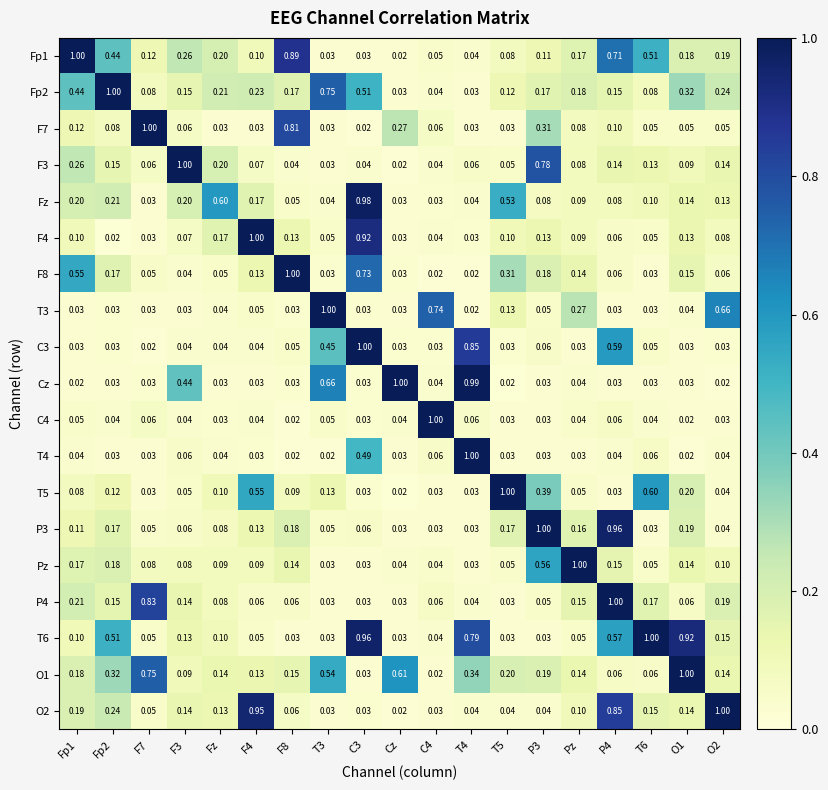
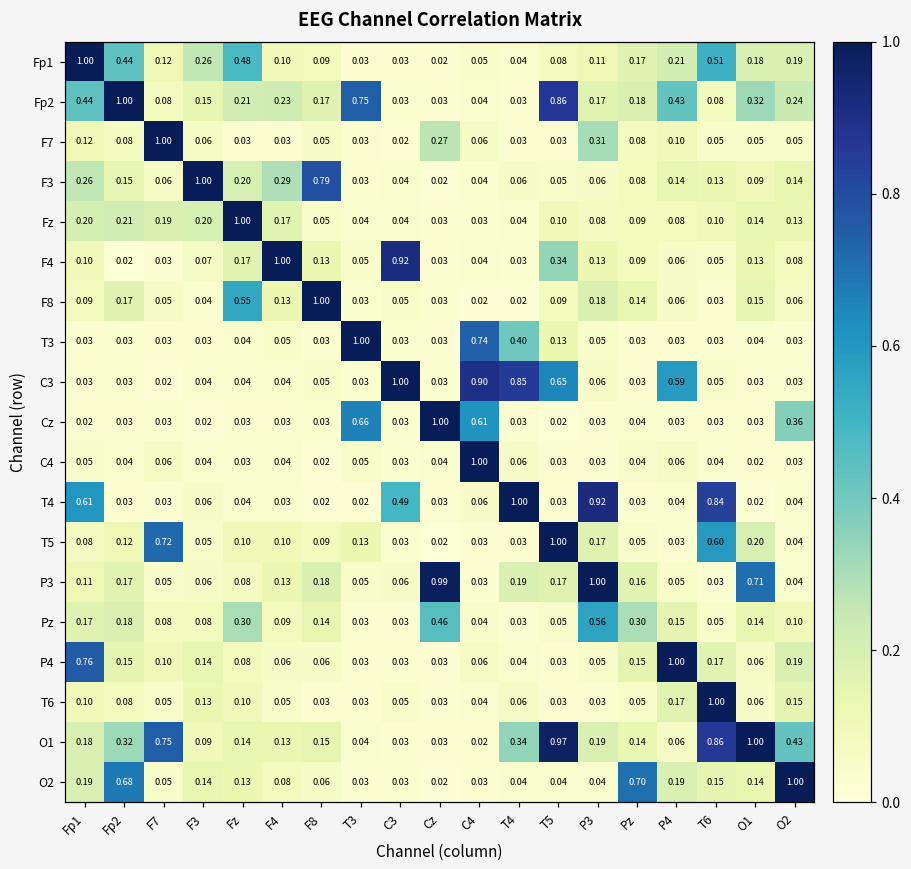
Fp1, Fz: 0.20 -> 0.48
Fp1, F8: 0.89 -> 0.09
Fp1, P4: 0.71 -> 0.21
Fp2, C3: 0.51 -> 0.03
Fp2, T5: 0.12 -> 0.86
Fp2, P4: 0.15 -> 0.43
F7, F8: 0.81 -> 0.05
F3, F4: 0.07 -> 0.29
F3, F8: 0.04 -> 0.79
F3, P3: 0.78 -> 0.06
Fz, F7: 0.03 -> 0.19
Fz, Fz: 0.60 -> 1.00
Fz, C3: 0.98 -> 0.04
Fz, T5: 0.53 -> 0.10
F4, T5: 0.10 -> 0.34
F8, Fp1: 0.55 -> 0.09
F8, Fz: 0.05 -> 0.55
F8, C3: 0.73 -> 0.05
F8, T5: 0.31 -> 0.09
T3, T4: 0.02 -> 0.40
T3, Pz: 0.27 -> 0.03
T3, O2: 0.66 -> 0.03
C3, T3: 0.45 -> 0.03
C3, C4: 0.03 -> 0.90
C3, T5: 0.03 -> 0.65
Cz, F3: 0.44 -> 0.02
Cz, C4: 0.04 -> 0.61
Cz, T4: 0.99 -> 0.03
Cz, O2: 0.02 -> 0.36
T4, Fp1: 0.04 -> 0.61
T4, P3: 0.03 -> 0.92
T4, T6: 0.06 -> 0.84
T5, F7: 0.03 -> 0.72
T5, F4: 0.55 -> 0.10
T5, P3: 0.39 -> 0.17
P3, Cz: 0.03 -> 0.99
P3, T4: 0.03 -> 0.19
P3, P4: 0.96 -> 0.05
P3, O1: 0.19 -> 0.71
Pz, Fz: 0.09 -> 0.30
Pz, Cz: 0.04 -> 0.46
Pz, Pz: 1.00 -> 0.30
P4, Fp1: 0.21 -> 0.76
P4, F7: 0.83 -> 0.10
T6, Fp2: 0.51 -> 0.08
T6, C3: 0.96 -> 0.05
T6, T4: 0.79 -> 0.06
T6, P4: 0.57 -> 0.17
T6, O1: 0.92 -> 0.06
O1, T3: 0.54 -> 0.04
O1, Cz: 0.61 -> 0.03
O1, T5: 0.20 -> 0.97
O1, T6: 0.06 -> 0.86
O1, O2: 0.14 -> 0.43
O2, Fp2: 0.24 -> 0.68
O2, F4: 0.95 -> 0.08
O2, Pz: 0.10 -> 0.70
O2, P4: 0.85 -> 0.19
